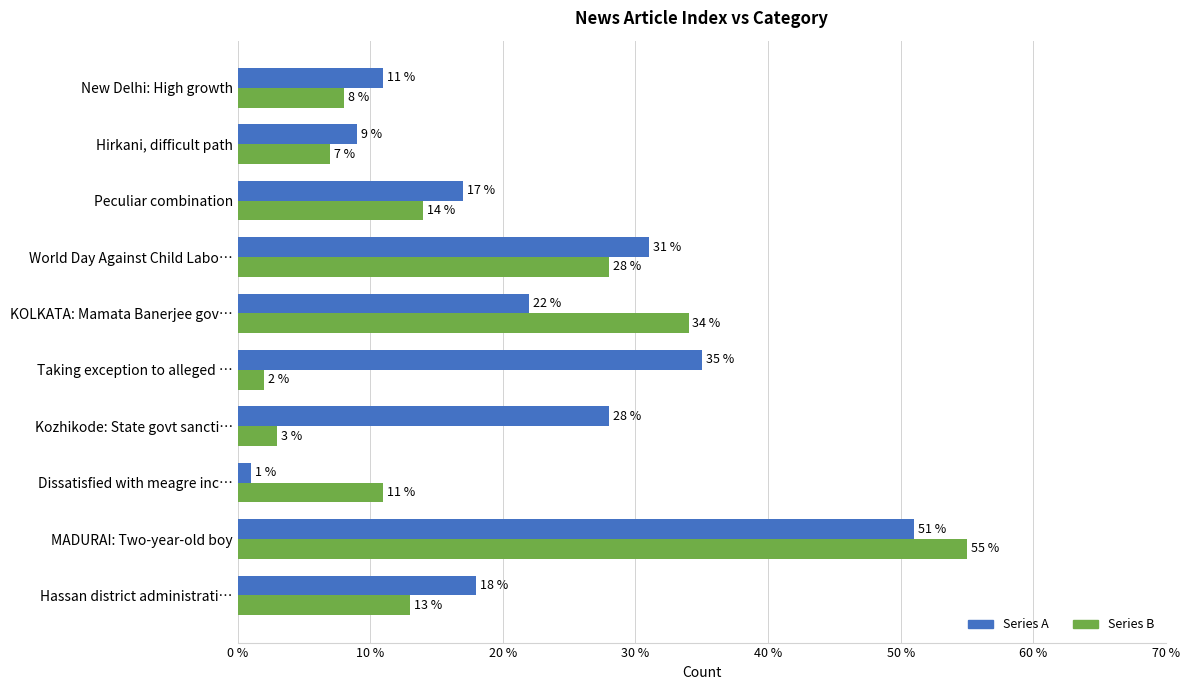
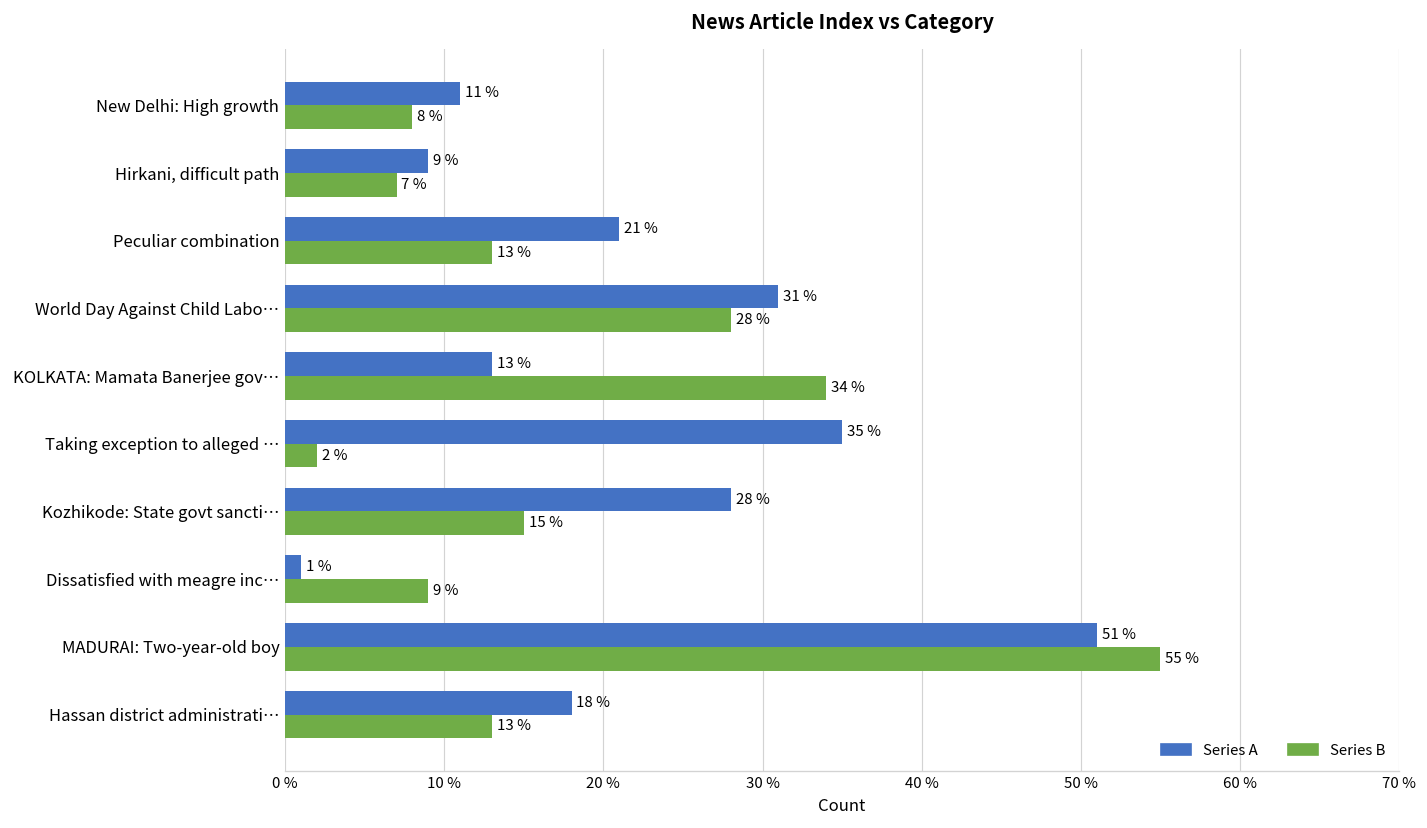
Series A, Peculiar combination: 17 % -> 21 %
Series B, Peculiar combination: 14 % -> 13 %
Series A, KOLKATA: Mamata Banerjee gov…: 22 % -> 13 %
Series B, Kozhikode: State govt sancti…: 3 % -> 15 %
Series B, Dissatisfied with meagre inc…: 11 % -> 9 %
